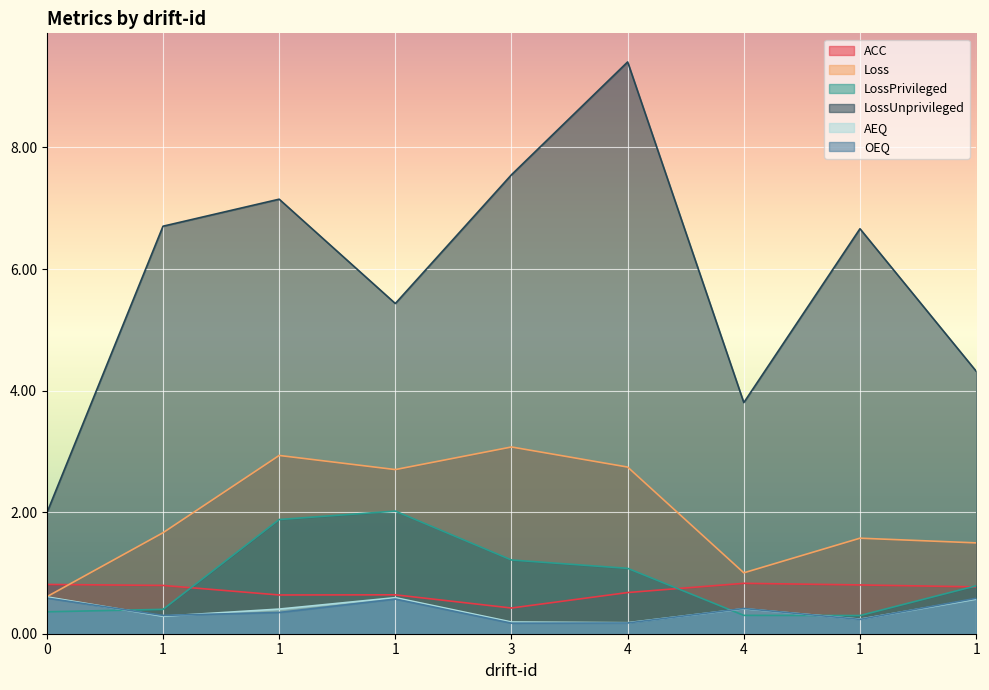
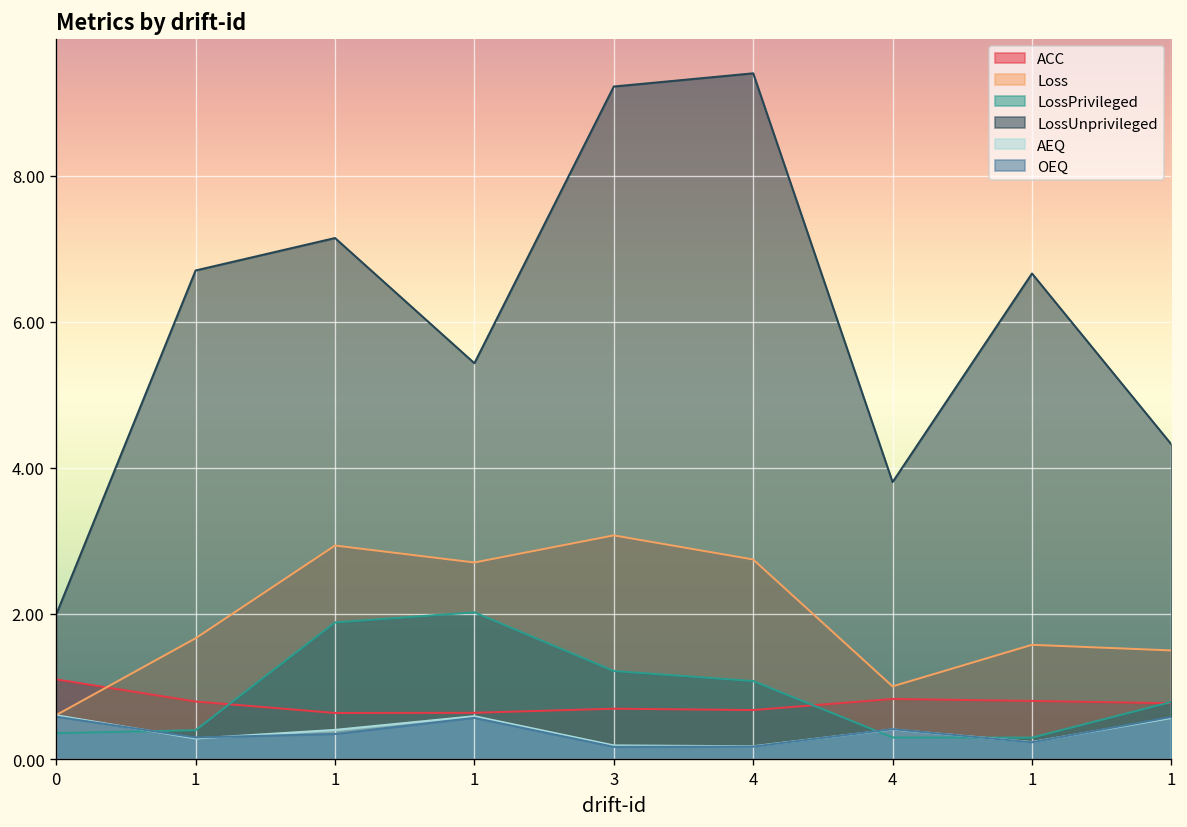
ACC, 0: 0.8 -> 1.1
ACC, 3: 0.4 -> 0.7
LossUnprivileged, 3: 7.6 -> 9.2
